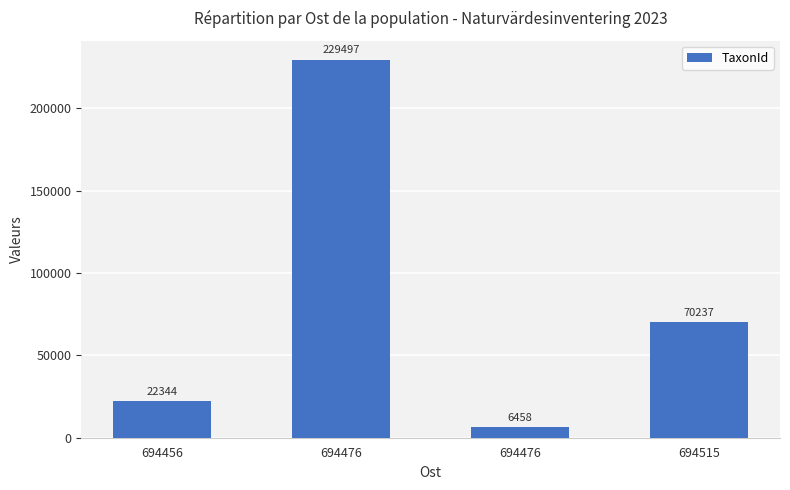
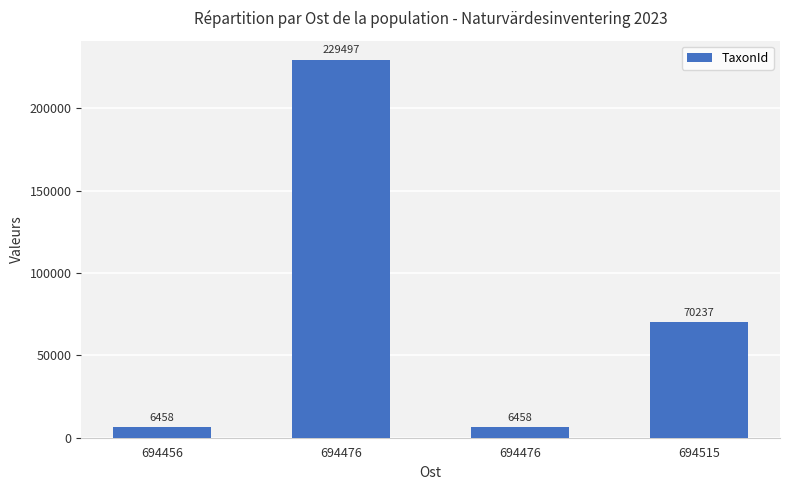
694456: 22344 -> 6458
